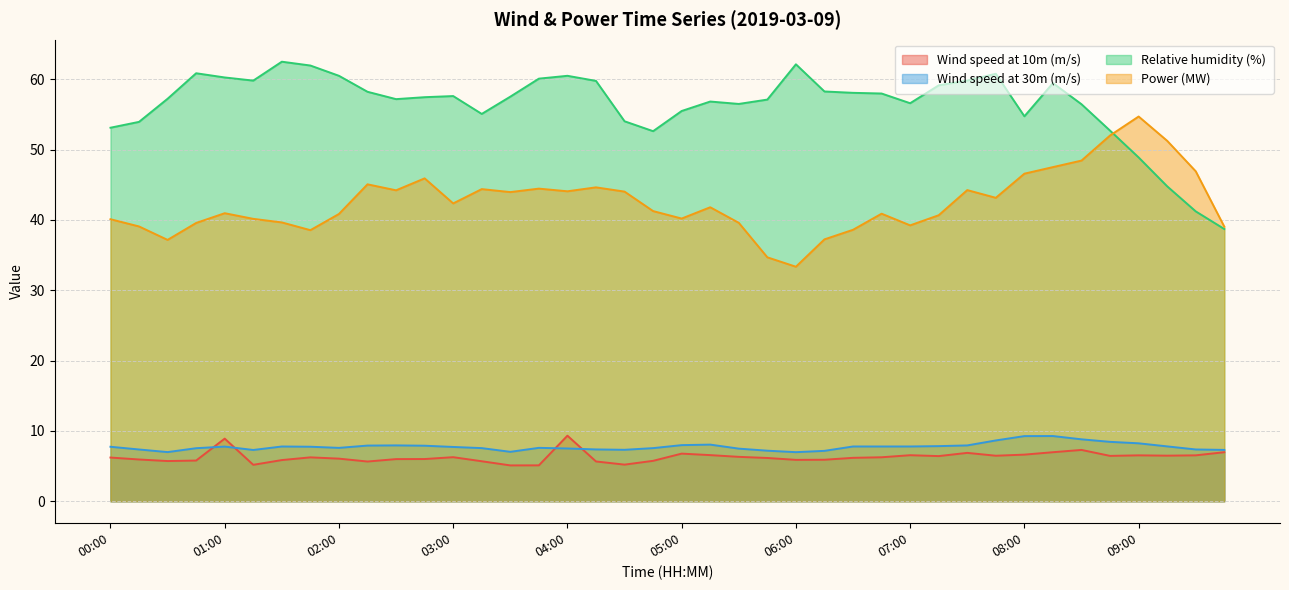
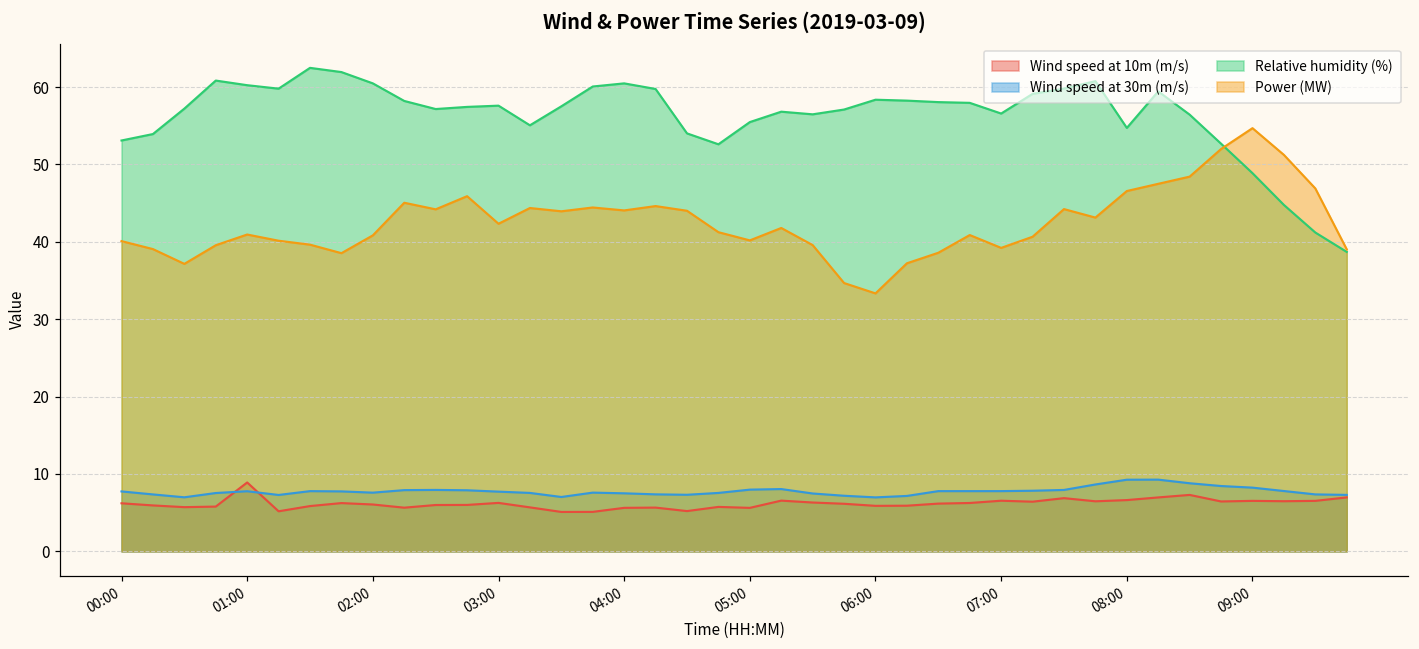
Wind speed at 10m (m/s), 04:00: 9 -> 6
Wind speed at 10m (m/s), 05:00: 7 -> 6
Relative humidity (%), 06:00: 62 -> 58
